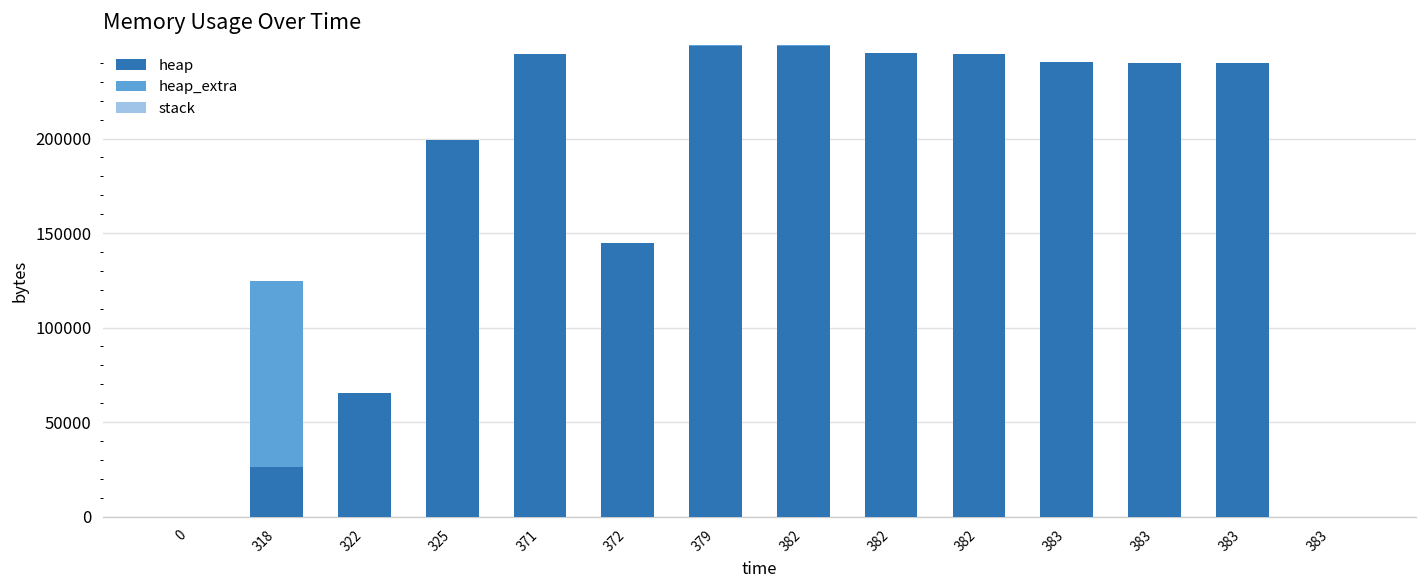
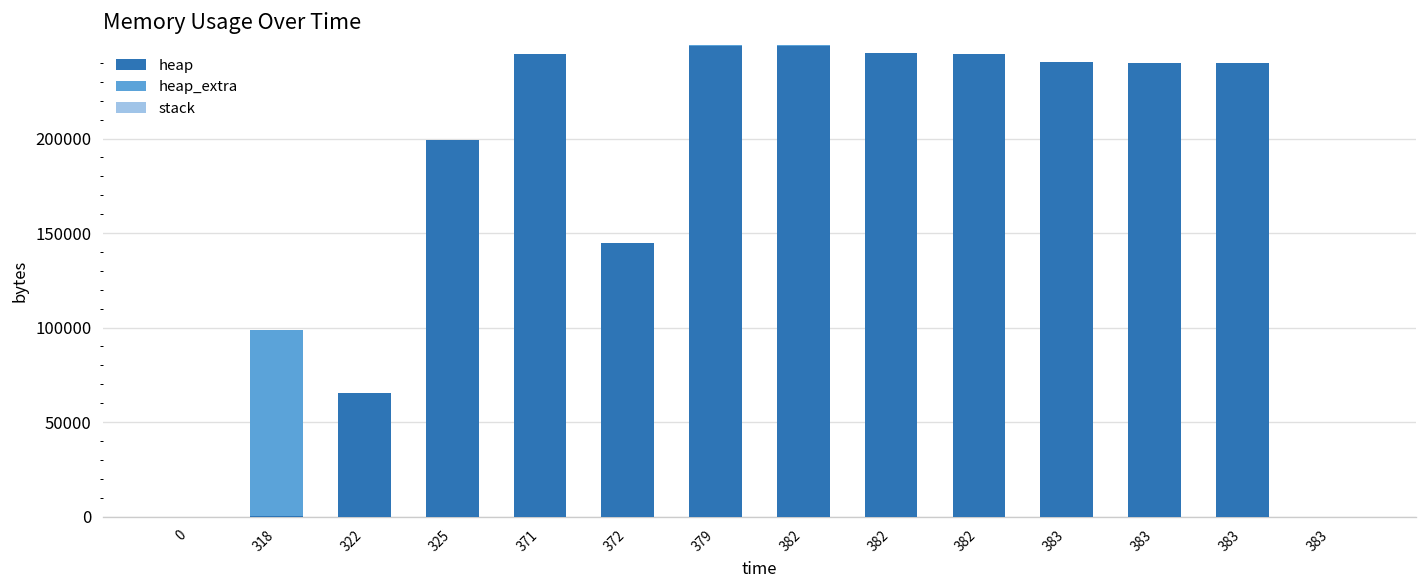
heap, 318: 26000 -> 0
